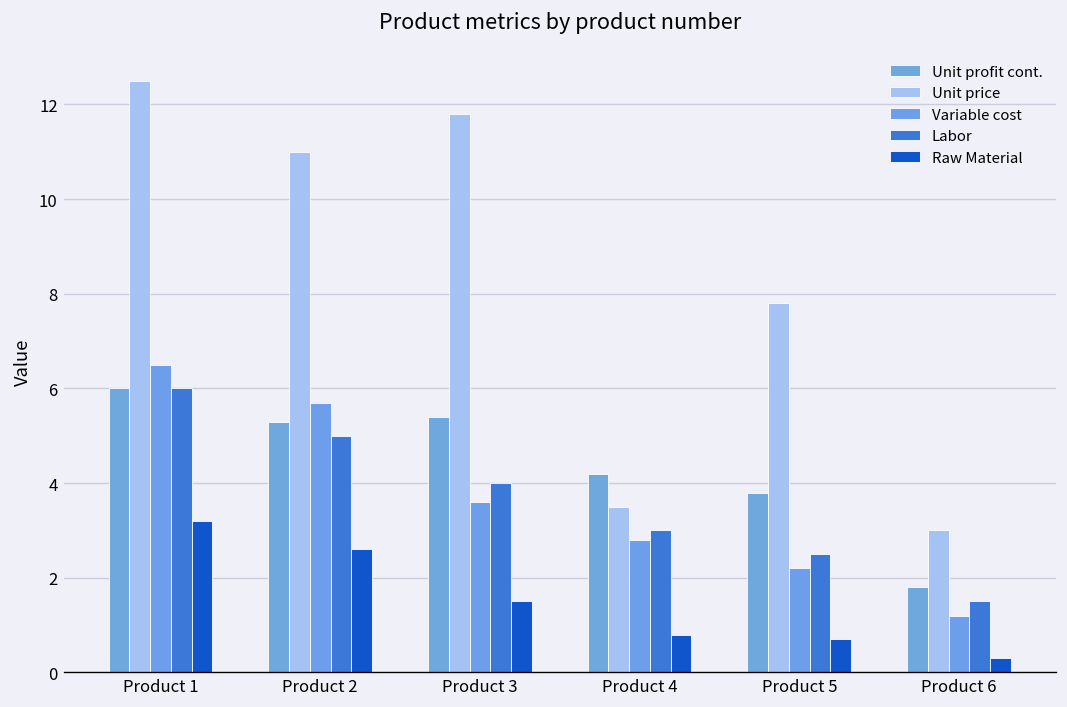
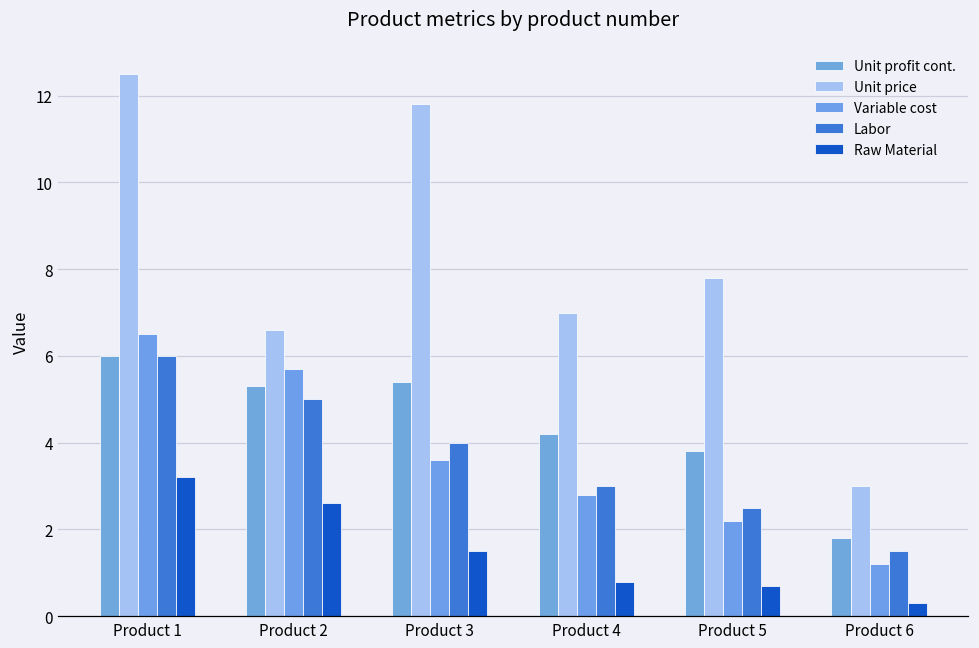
Unit price, Product 2: 11.0 -> 6.6
Unit price, Product 4: 3.5 -> 7.0
